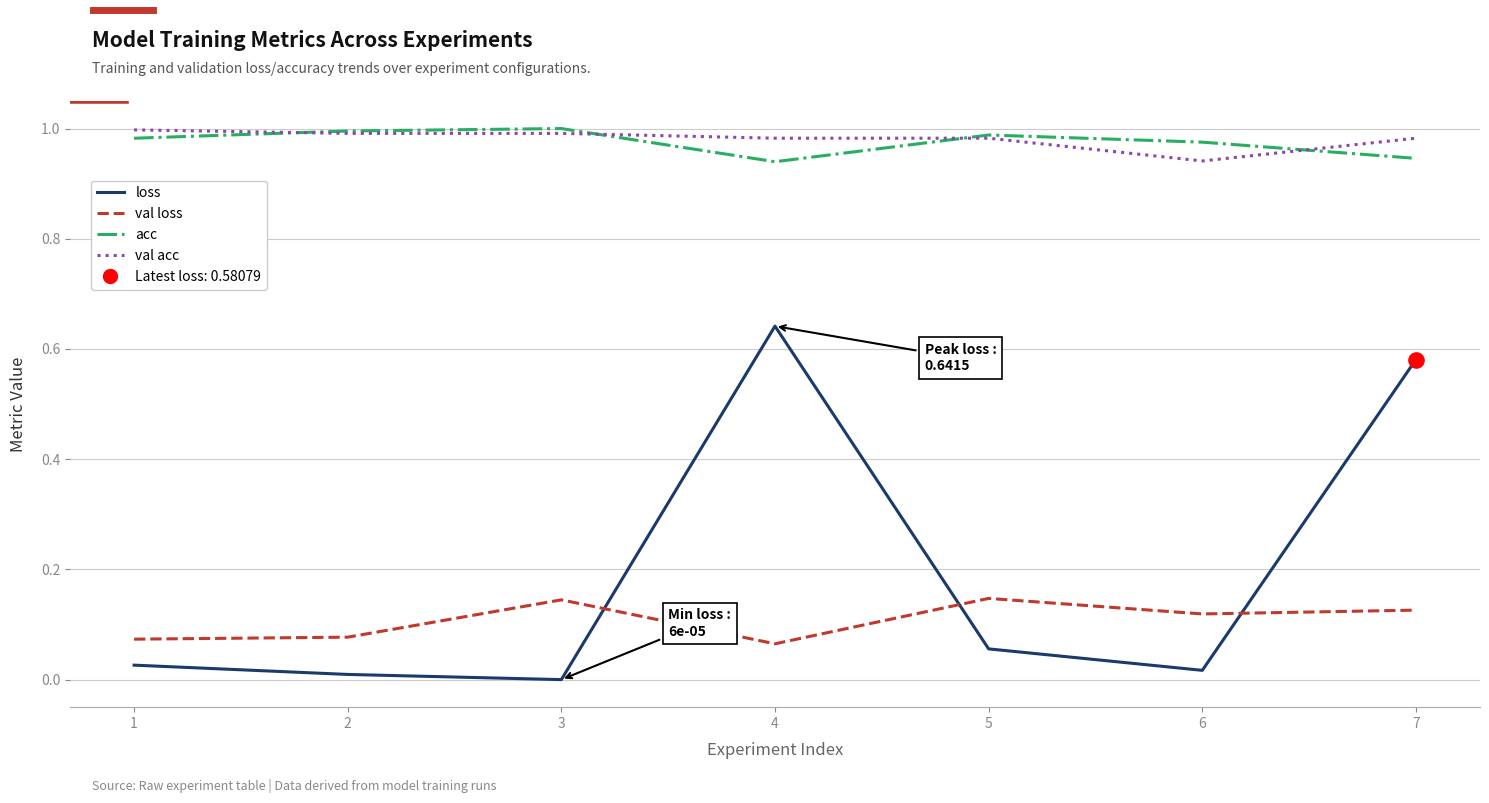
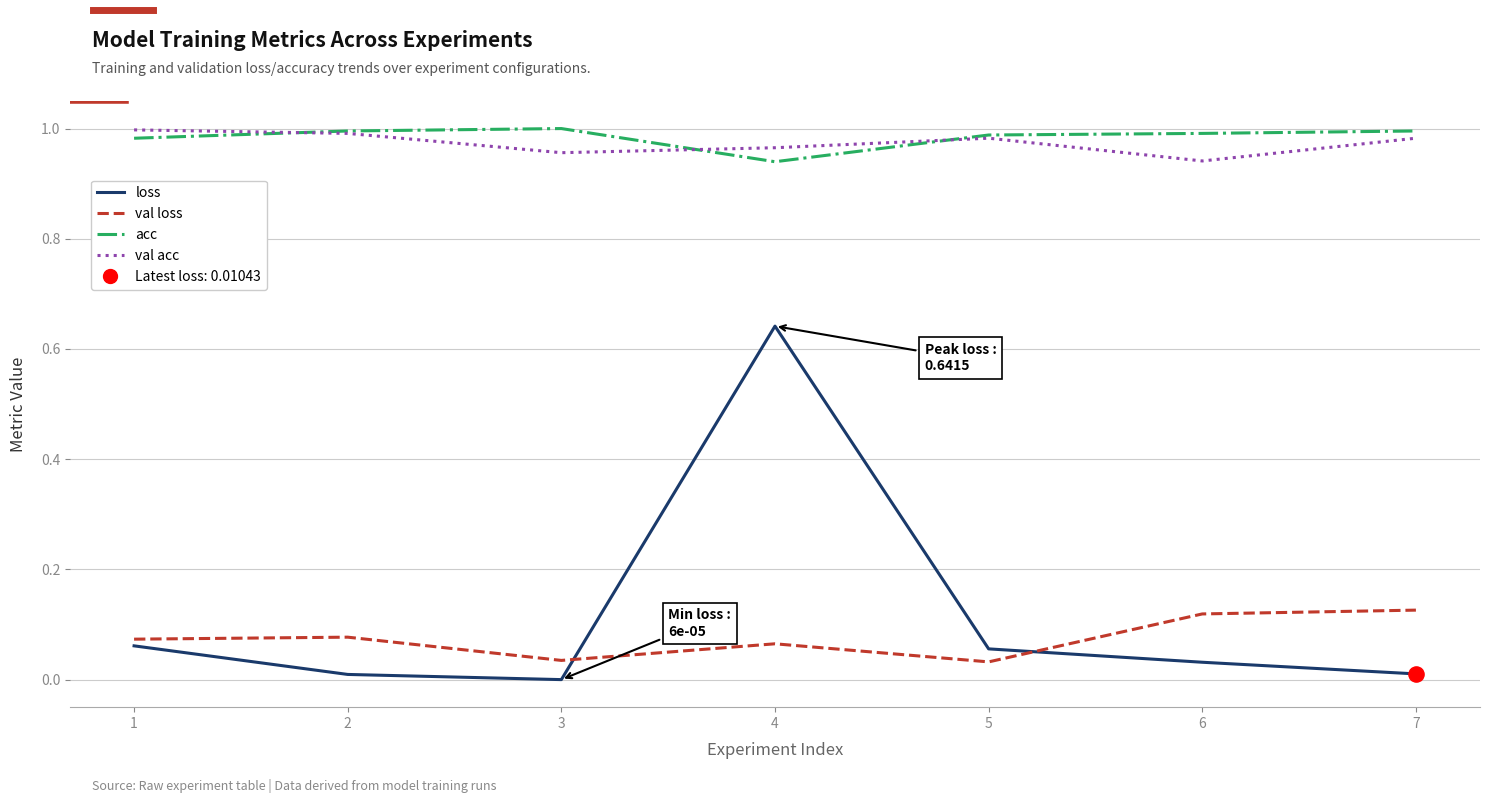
loss, 1: 0.03 -> 0.06
val loss, 3: 0.14 -> 0.03
val acc, 3: 0.99 -> 0.96
val acc, 4: 0.98 -> 0.97
val loss, 5: 0.15 -> 0.03
loss, 6: 0.02 -> 0.03
acc, 6: 0.98 -> 0.99
loss, 7: 0.58 -> 0.01
acc, 7: 0.95 -> 1.00
